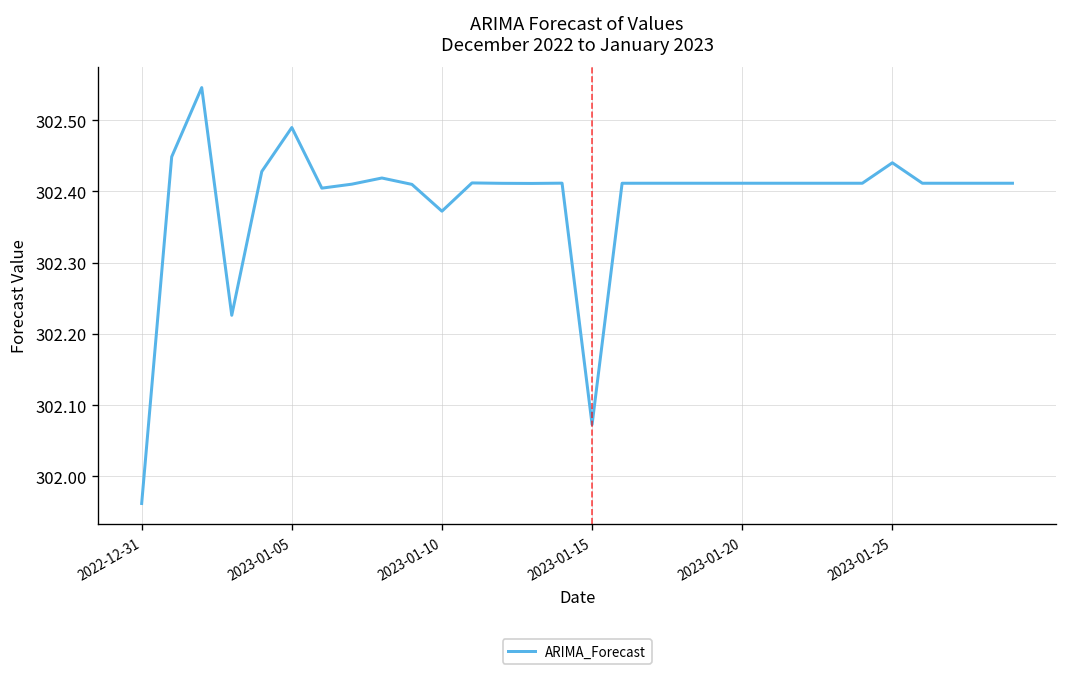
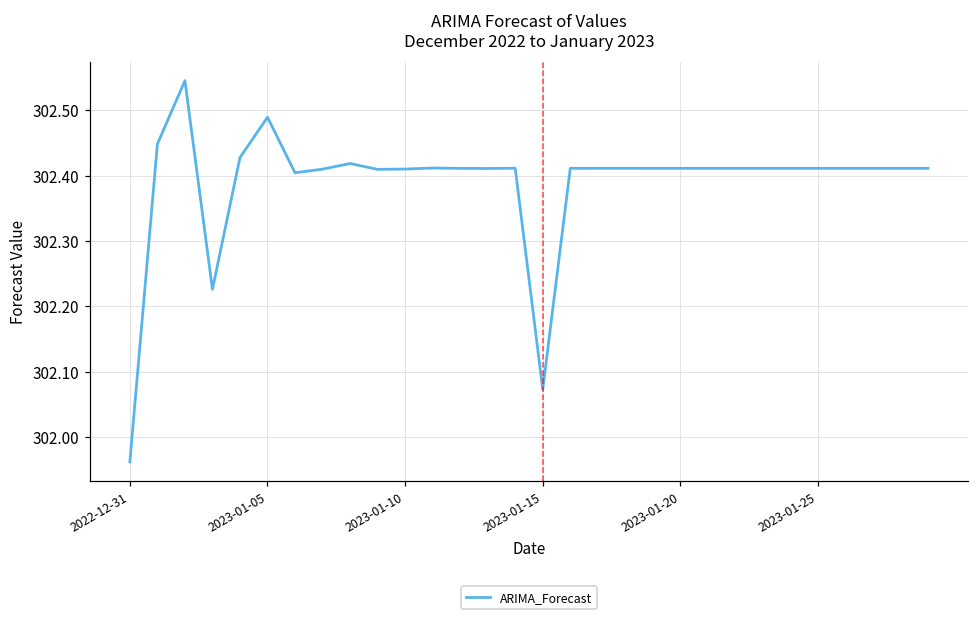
2023-01-10: 302.37 -> 302.41
2023-01-25: 302.44 -> 302.41
